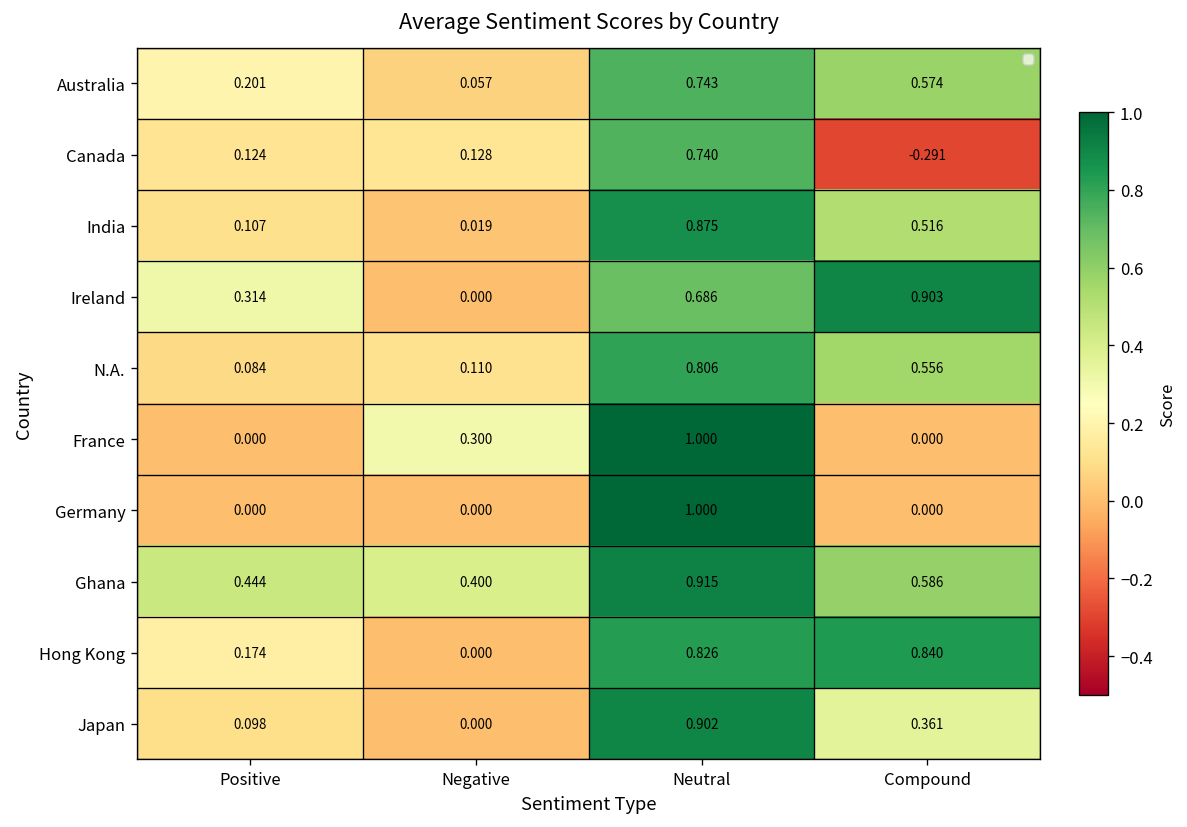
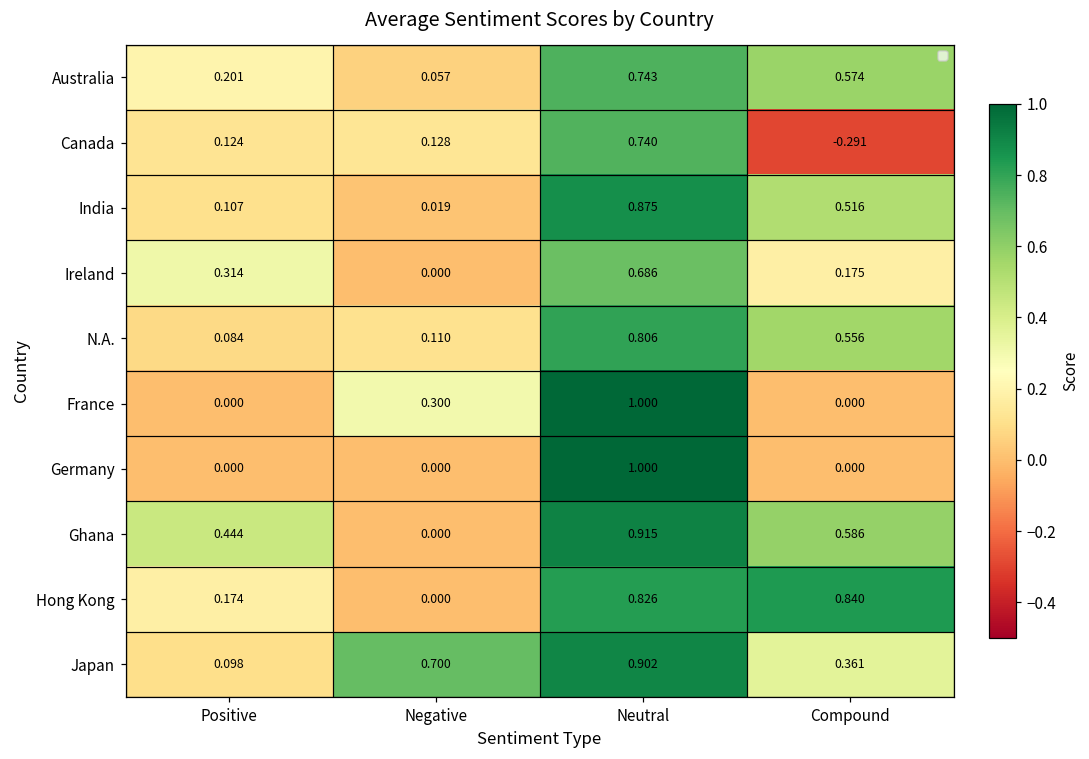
Ireland, Compound: 0.903 -> 0.175
Ghana, Negative: 0.400 -> 0.000
Japan, Negative: 0.000 -> 0.700
